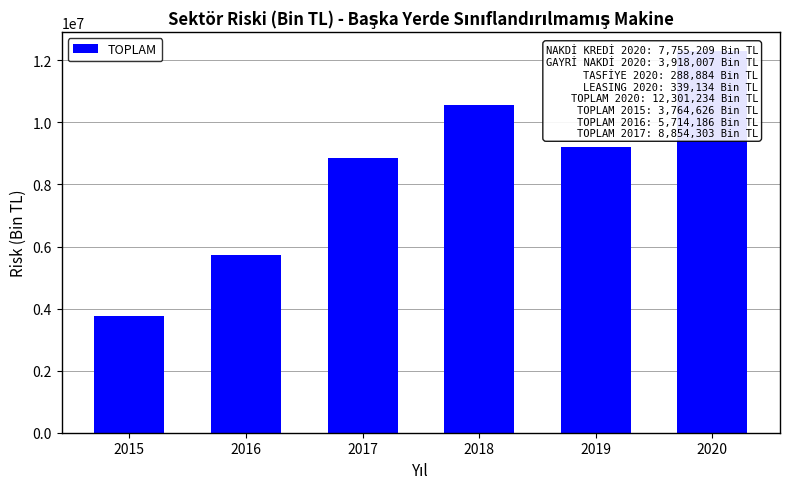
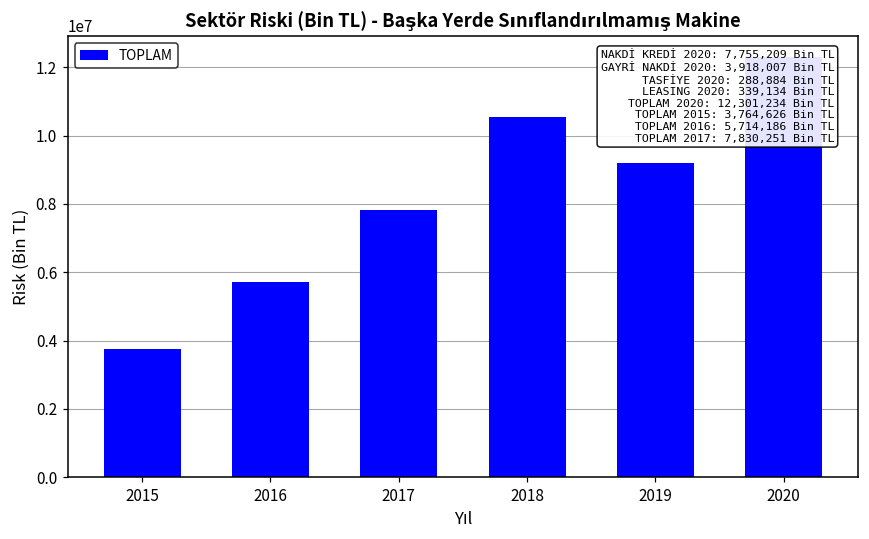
2017: 8,854,303 -> 7,830,251
